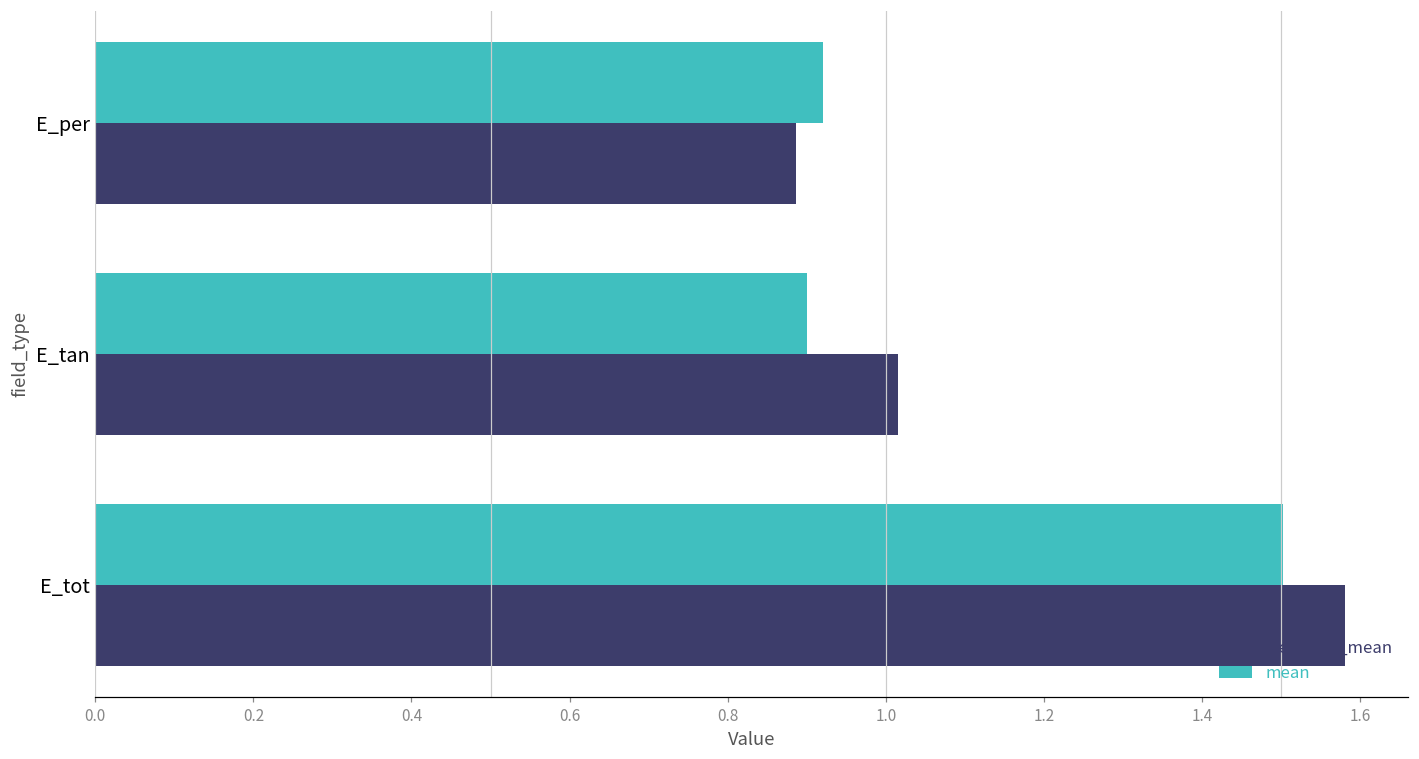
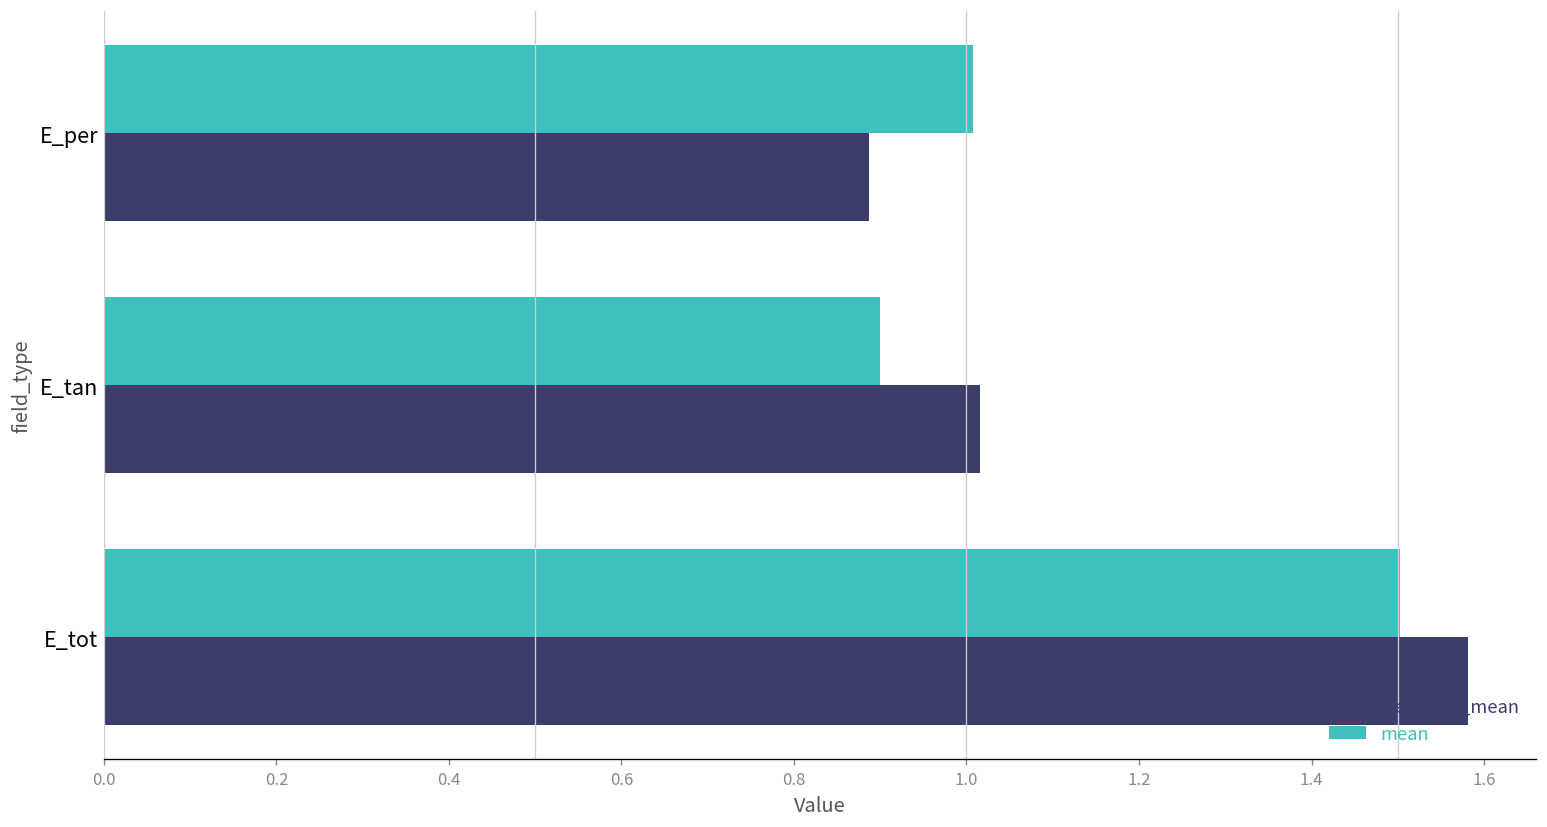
mean, E_per: 0.92 -> 1.01
